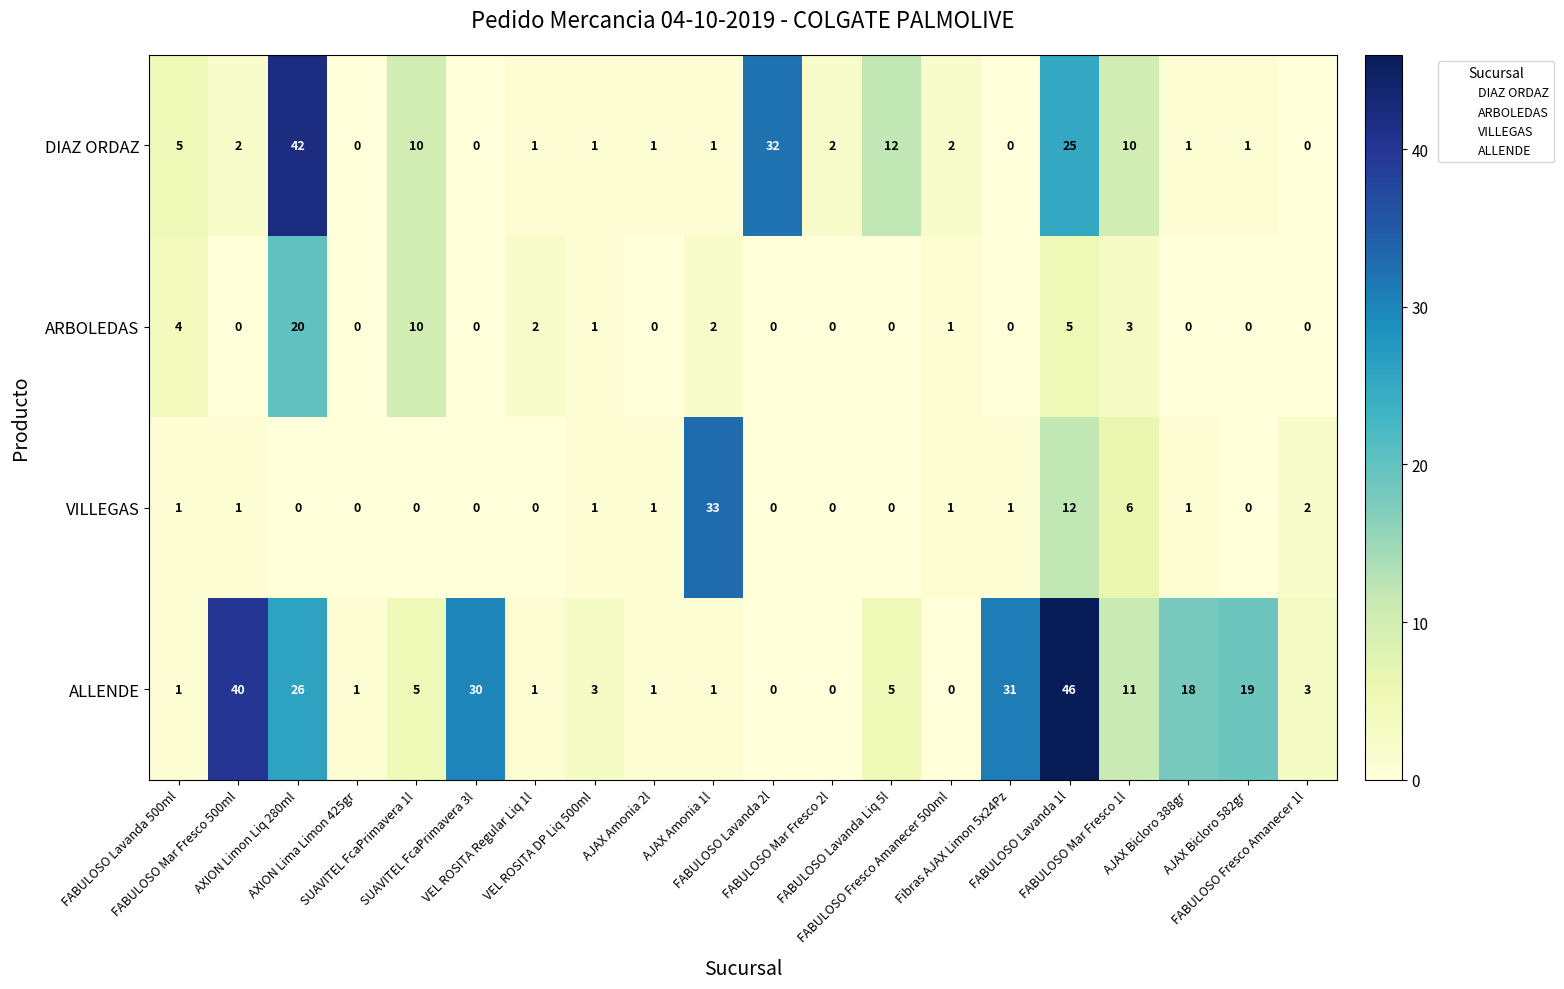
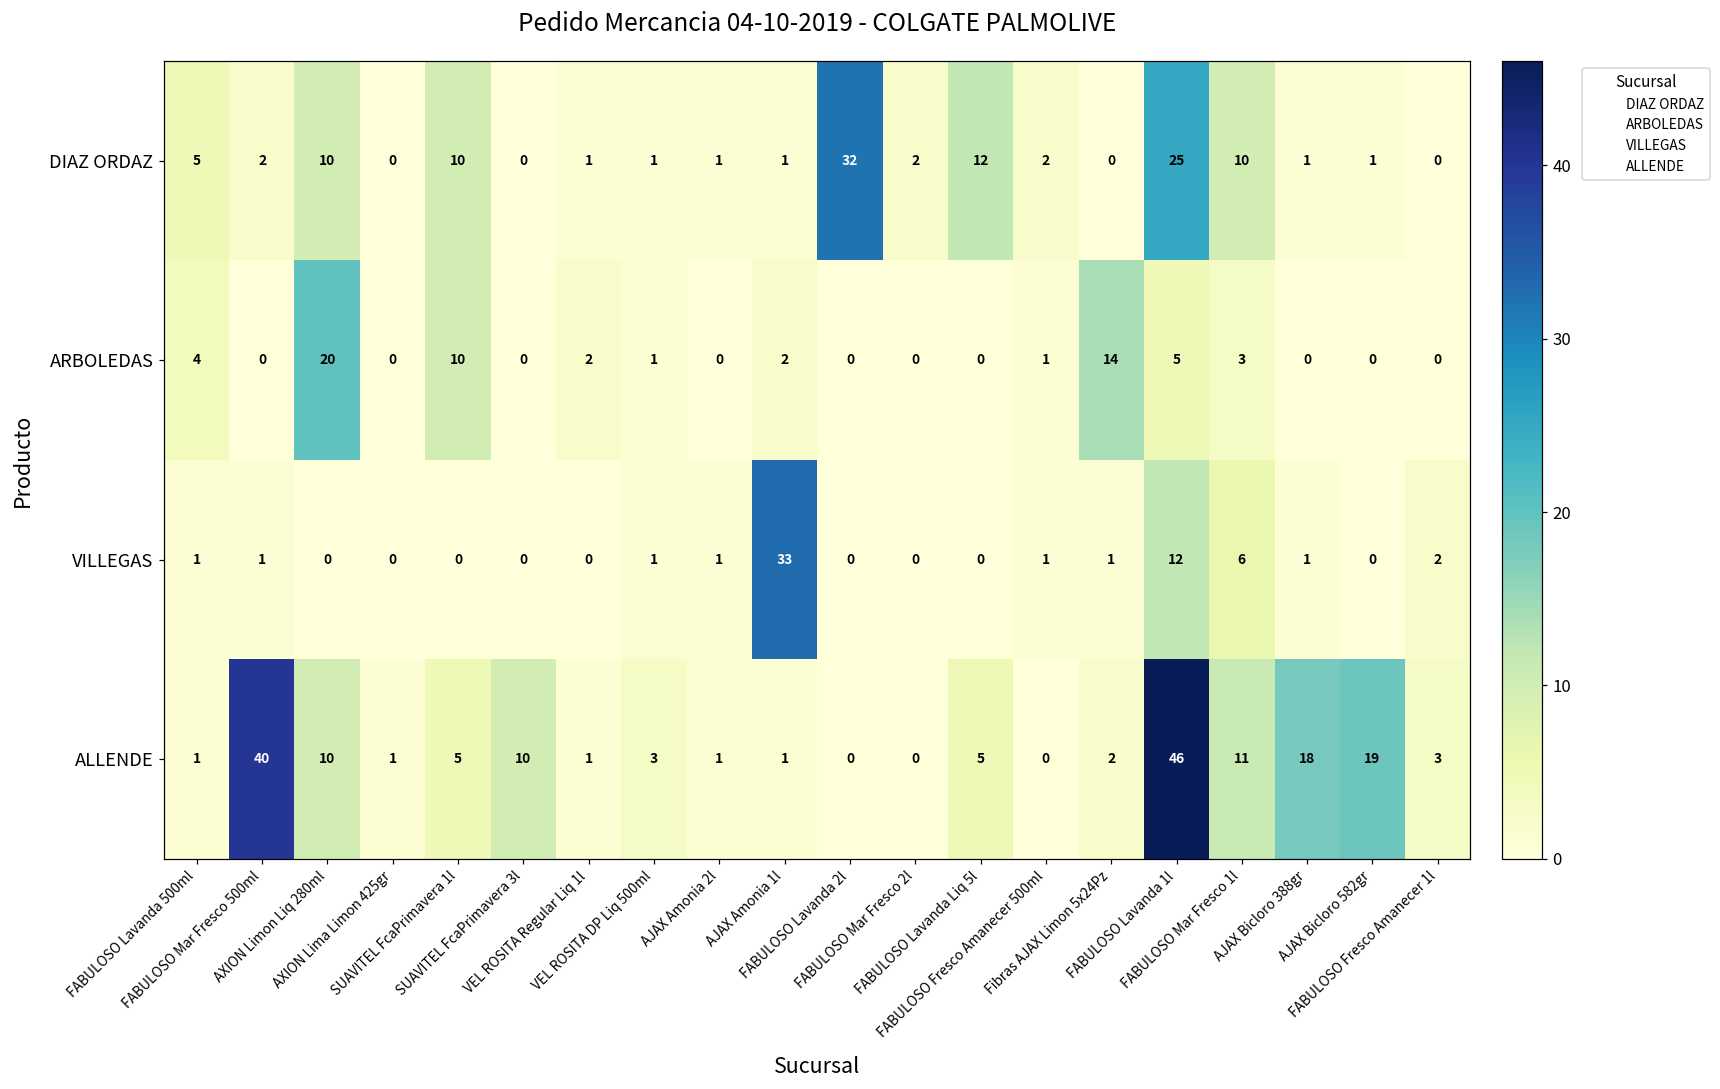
DIAZ ORDAZ, AXION Limon Liq 280ml: 42 -> 10
ARBOLEDAS, Fibras AJAX Limon 5x24Pz: 0 -> 14
ALLENDE, AXION Limon Liq 280ml: 26 -> 10
ALLENDE, SUAVITEL FcaPrimavera 3l: 30 -> 10
ALLENDE, Fibras AJAX Limon 5x24Pz: 31 -> 2
